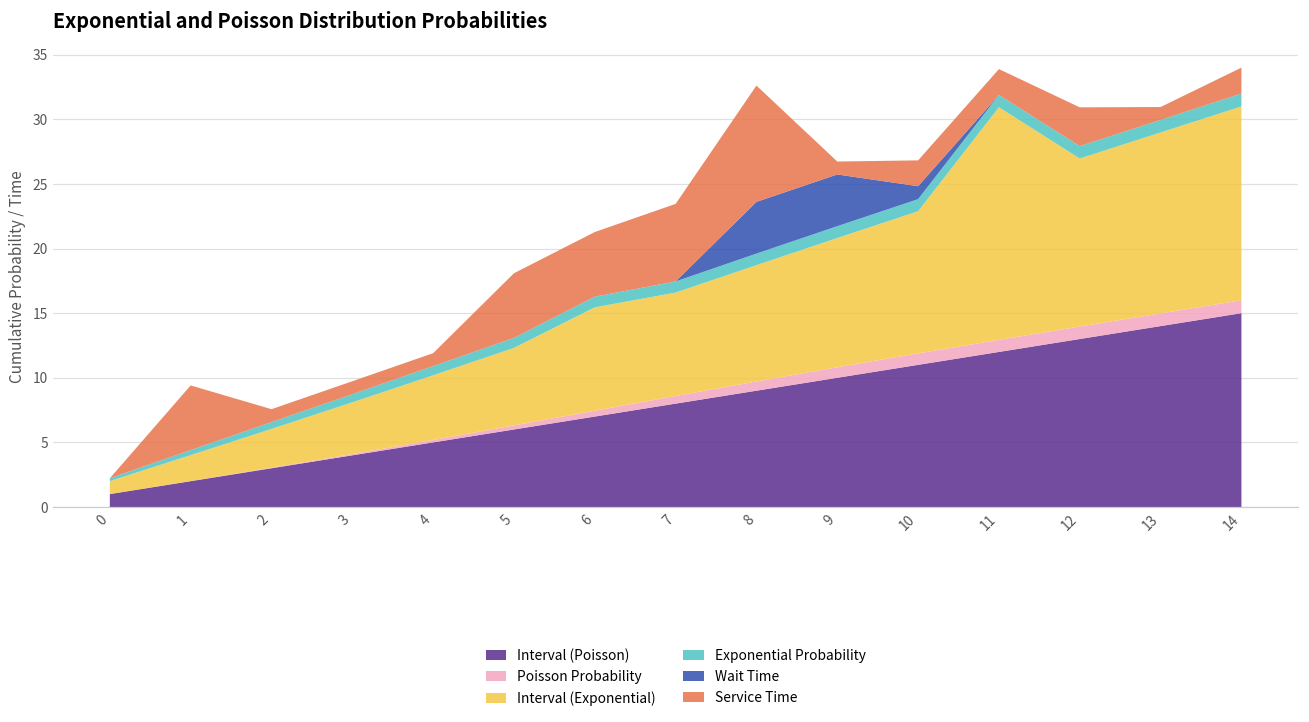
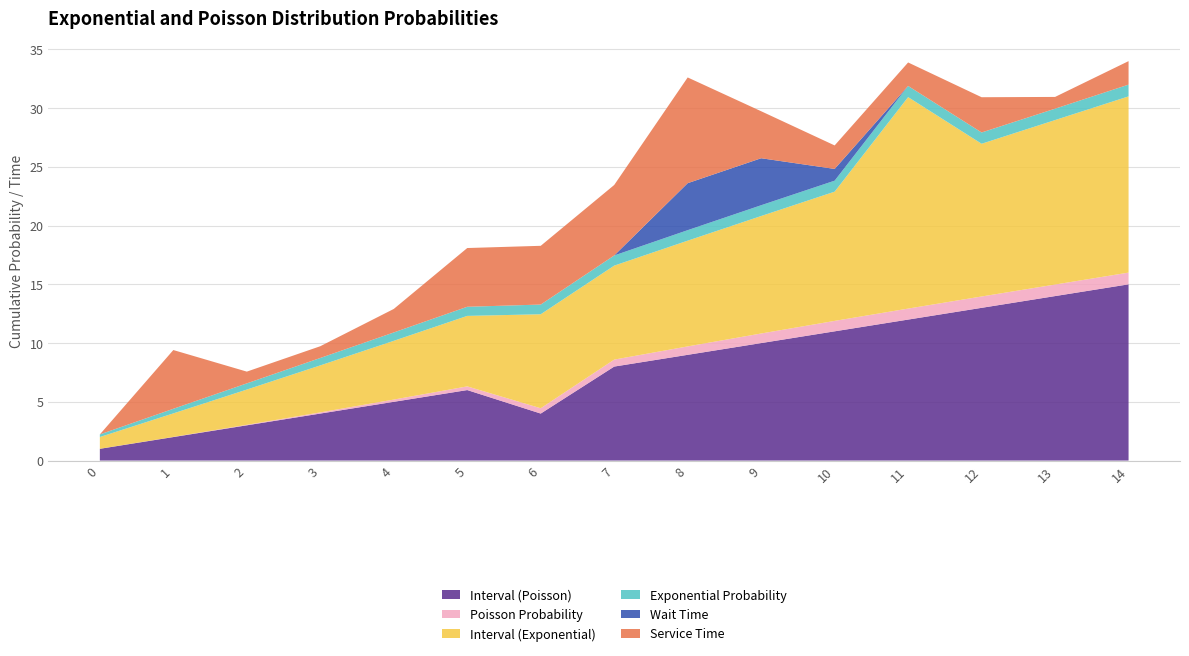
Service Time, 4: 1 -> 2
Interval (Poisson), 6: 7 -> 4
Service Time, 9: 1 -> 4
